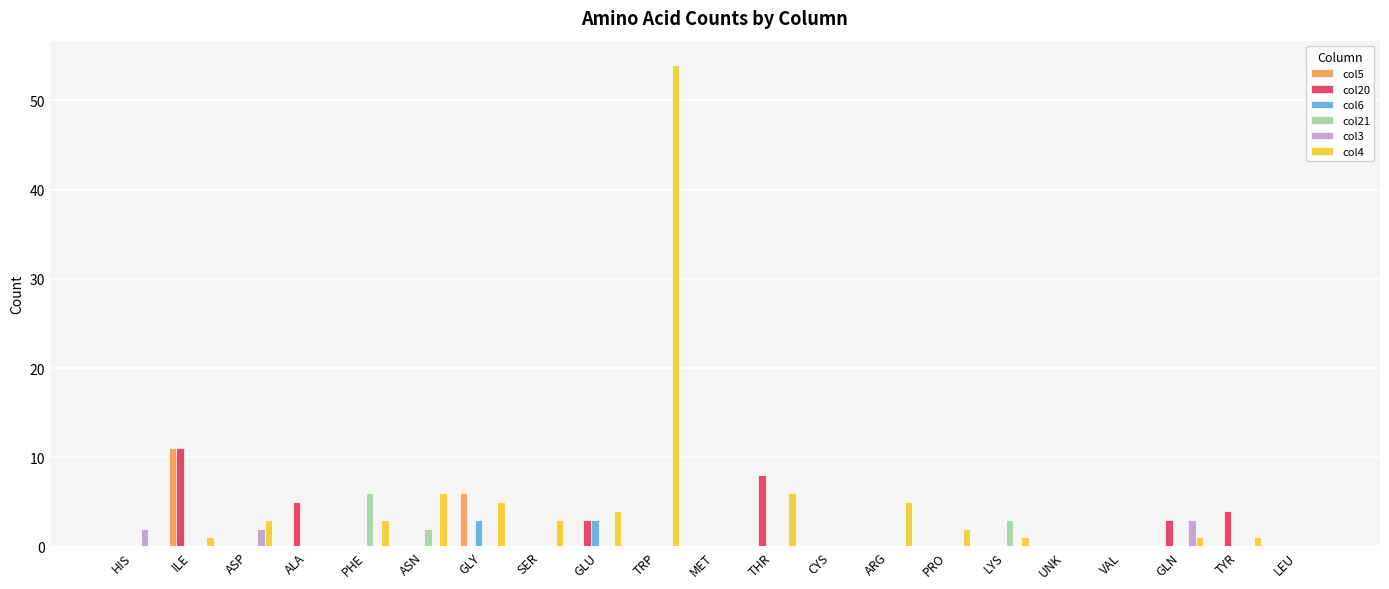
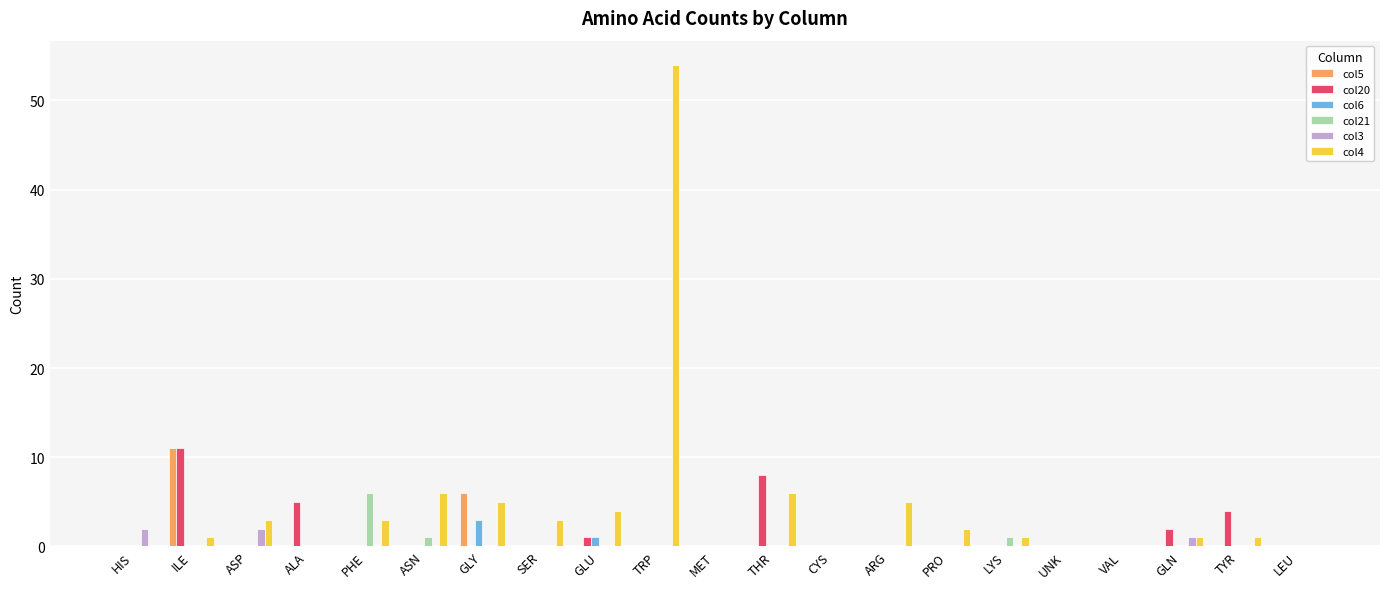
col21, ASN: 2 -> 1
col20, GLU: 3 -> 1
col6, GLU: 3 -> 1
col21, LYS: 3 -> 1
col20, GLN: 3 -> 2
col3, GLN: 3 -> 1
